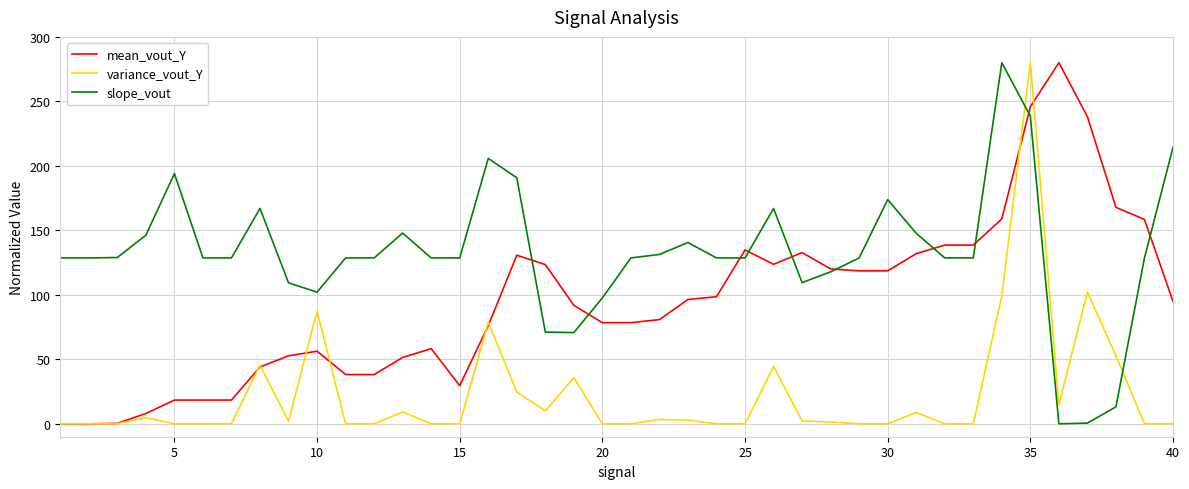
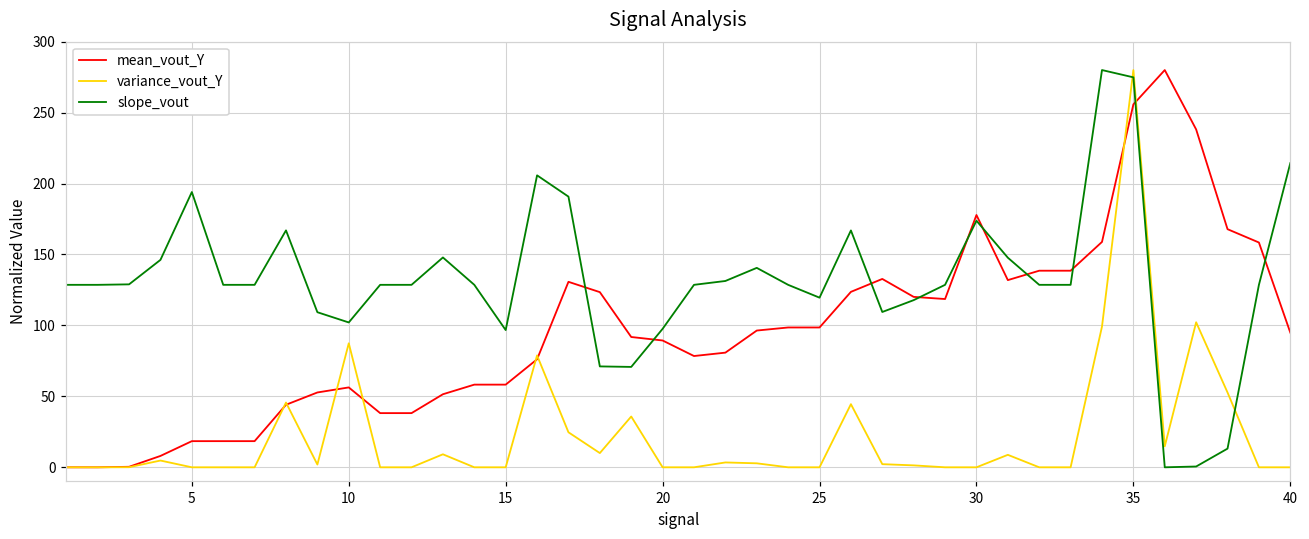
mean_vout_Y, 15: 30 -> 58
slope_vout, 15: 129 -> 97
mean_vout_Y, 20: 78 -> 89
mean_vout_Y, 25: 135 -> 99
slope_vout, 25: 129 -> 120
mean_vout_Y, 30: 119 -> 178
mean_vout_Y, 35: 246 -> 256
slope_vout, 35: 239 -> 275
